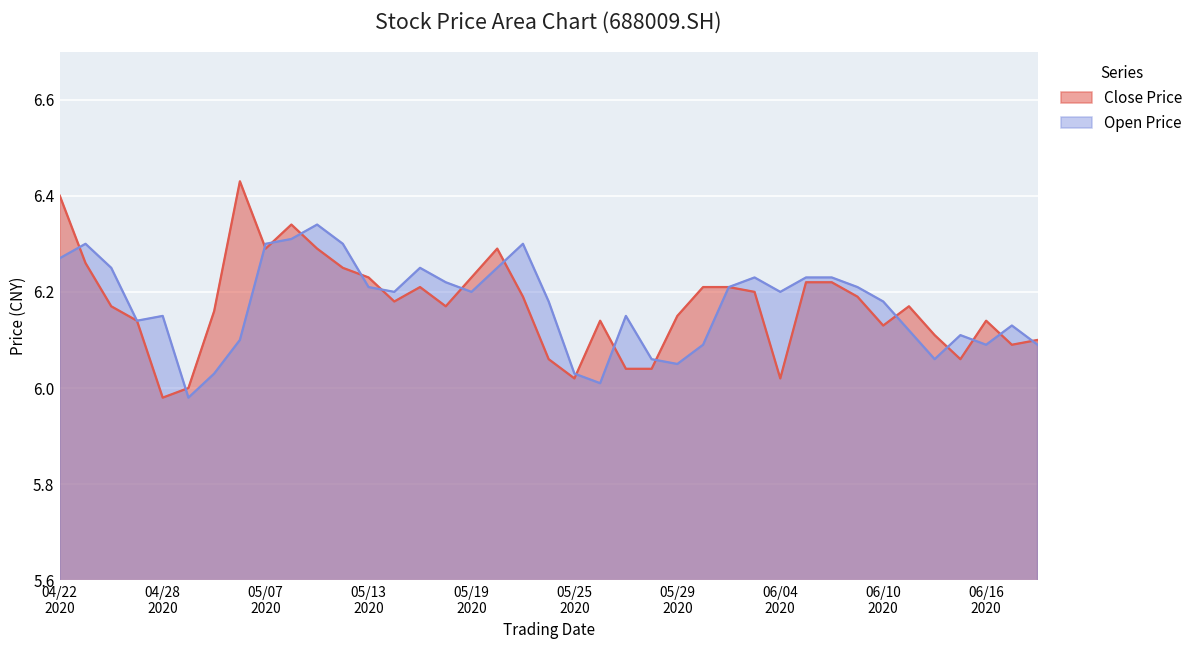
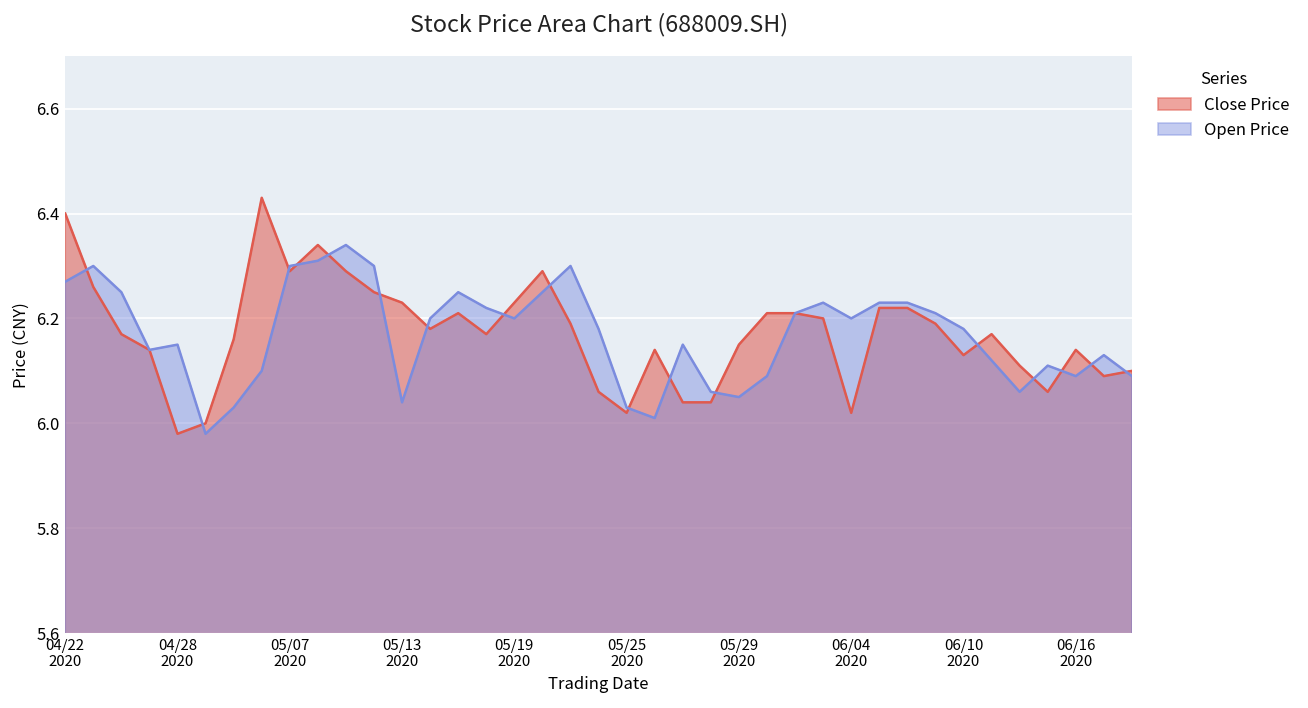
Open Price, 05/13 2020: 6.21 -> 6.04
